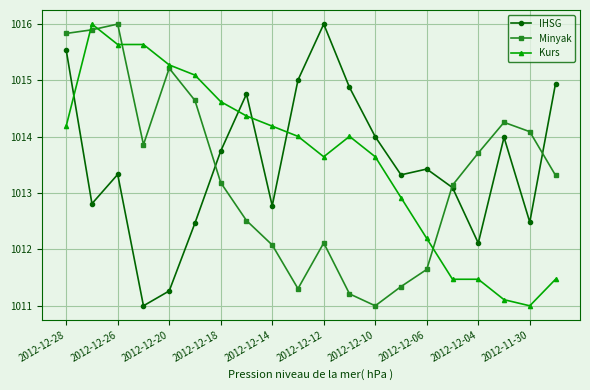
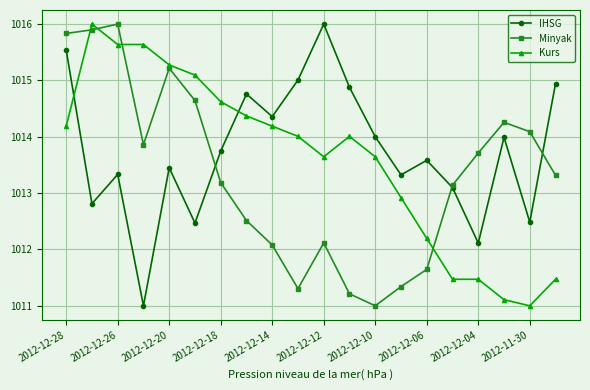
IHSG, 2012-12-20: 1011.3 -> 1013.4
IHSG, 2012-12-14: 1012.8 -> 1014.4
IHSG, 2012-12-06: 1013.4 -> 1013.6
